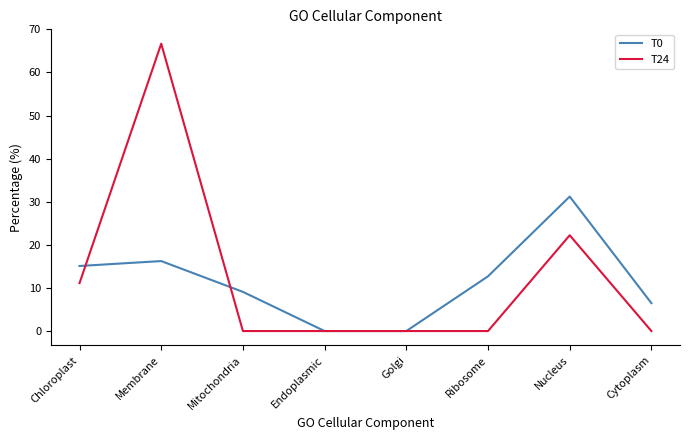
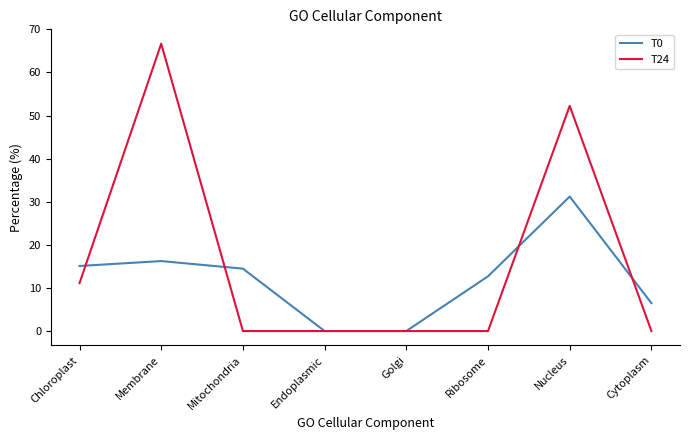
T0, Mitochondria: 9 -> 14
T24, Nucleus: 22 -> 52
